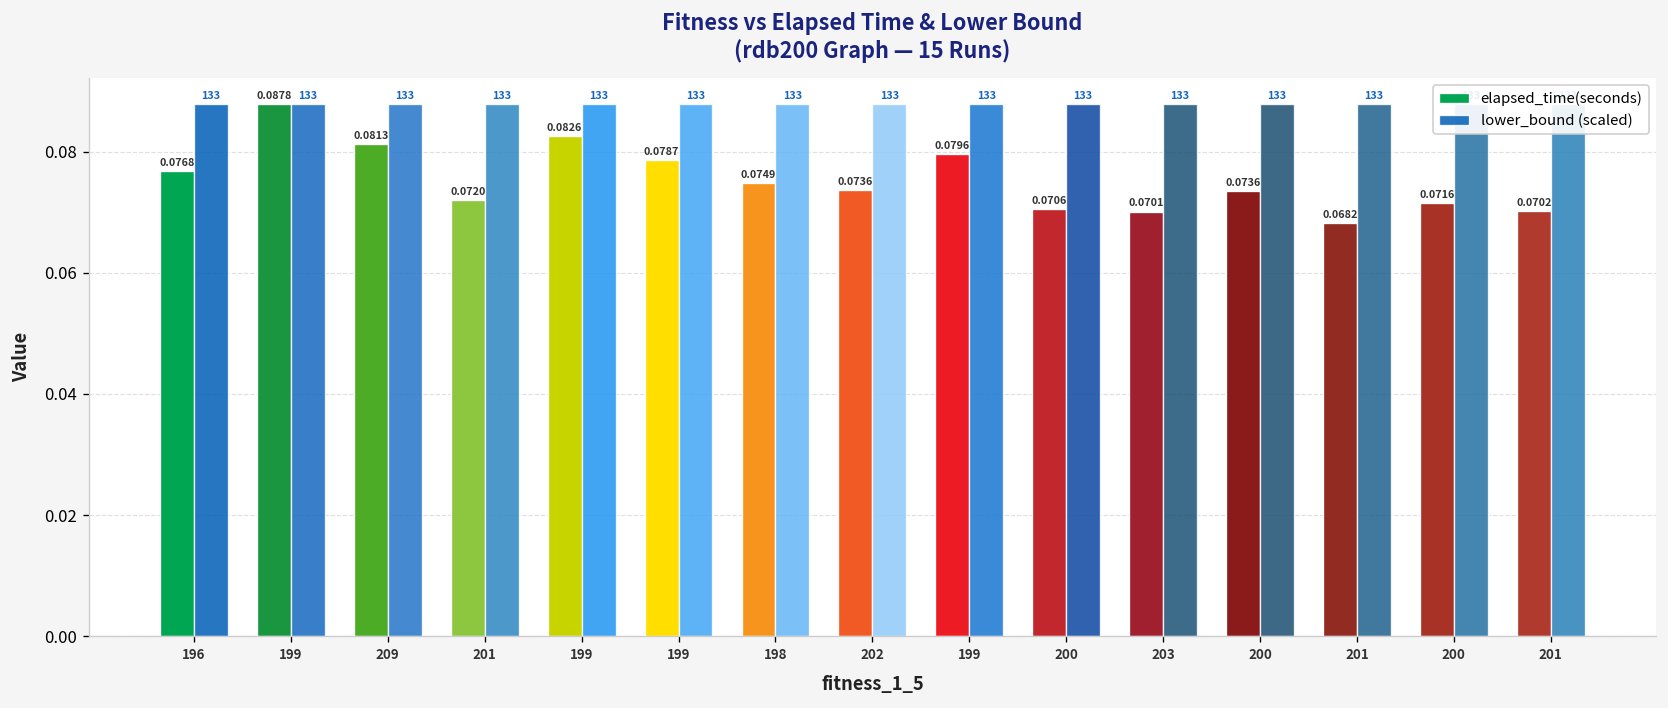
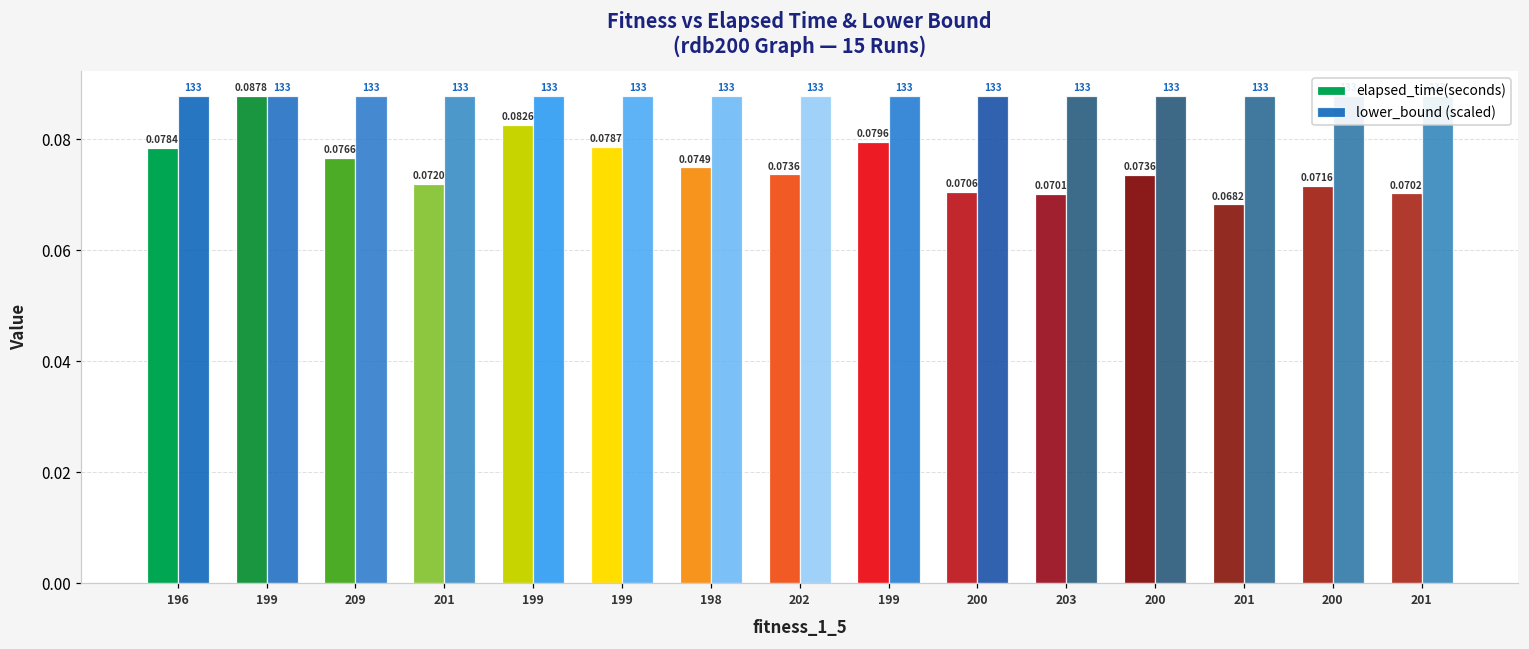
elapsed_time(seconds), 196: 0.0768 -> 0.0784
elapsed_time(seconds), 209: 0.0813 -> 0.0766
